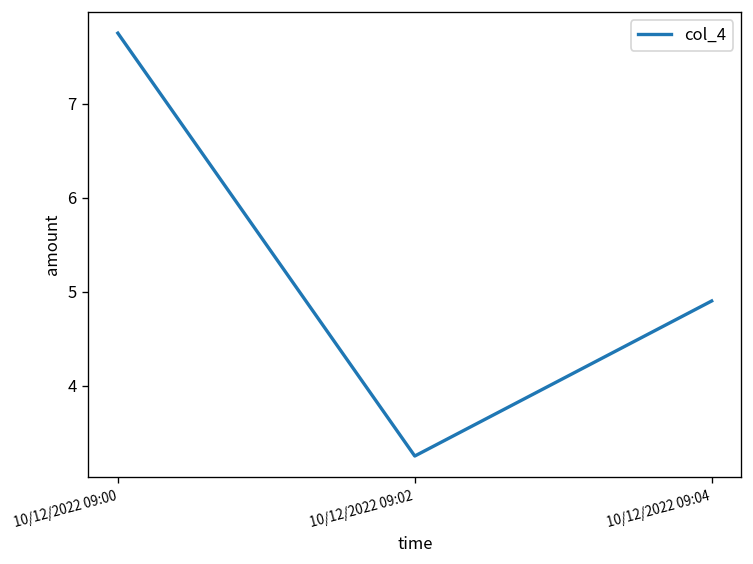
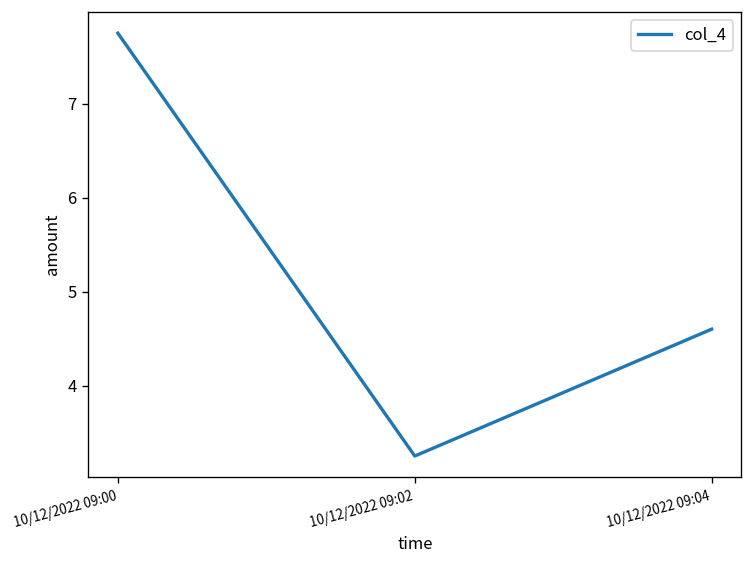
10/12/2022 09:04: 4.9 -> 4.6
